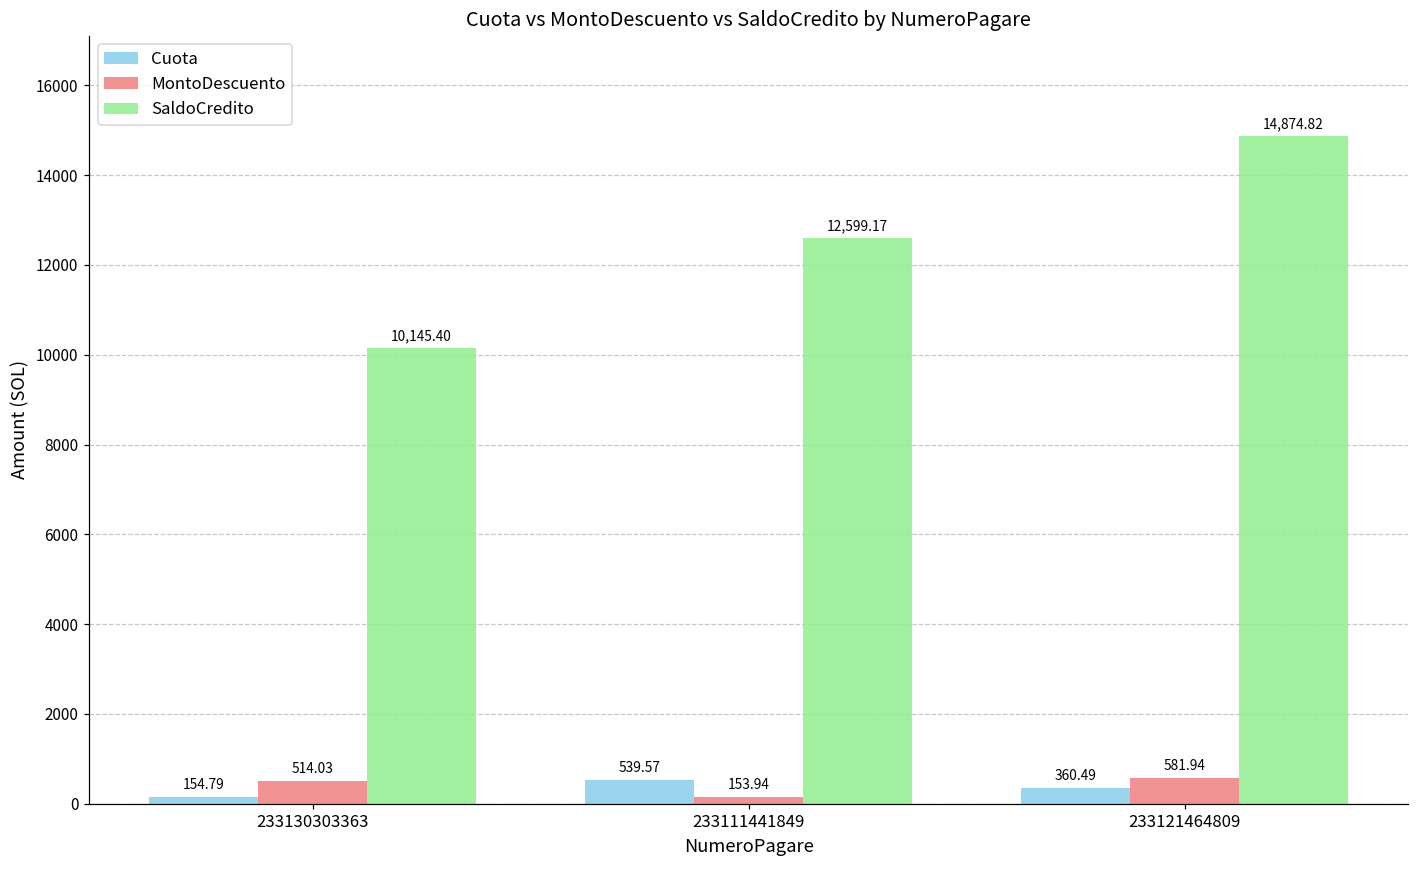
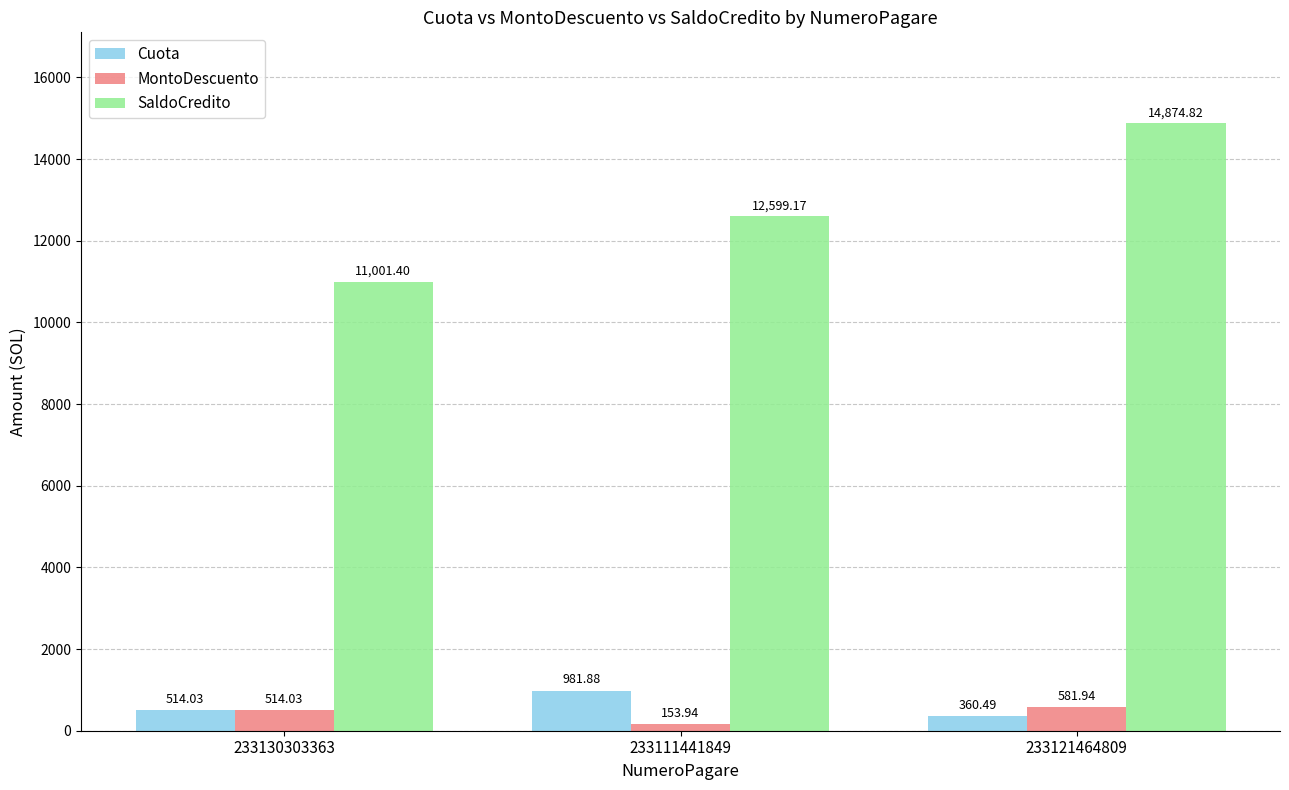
Cuota, 233130303363: 154.79 -> 514.03
SaldoCredito, 233130303363: 10,145.40 -> 11,001.40
Cuota, 233111441849: 539.57 -> 981.88
